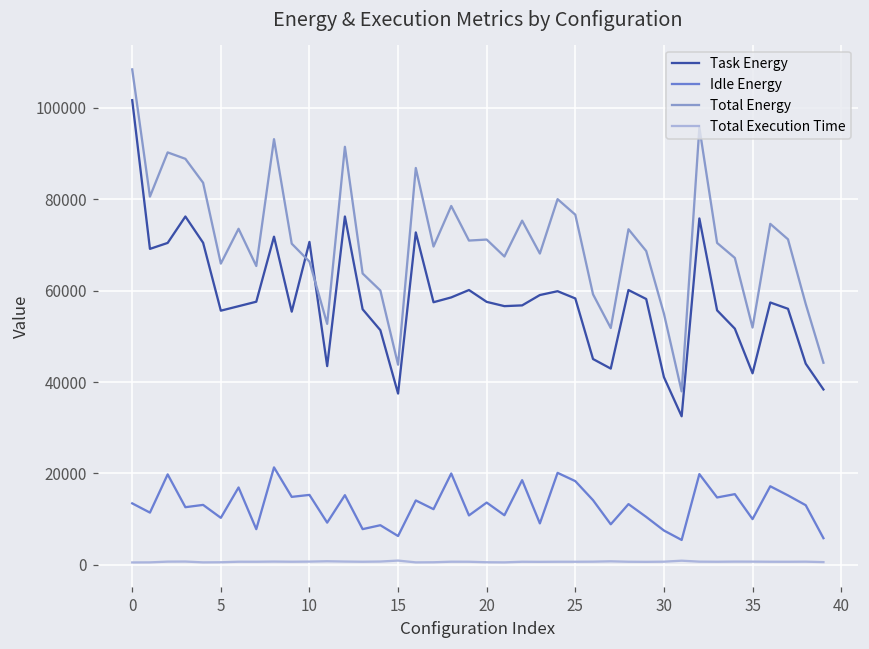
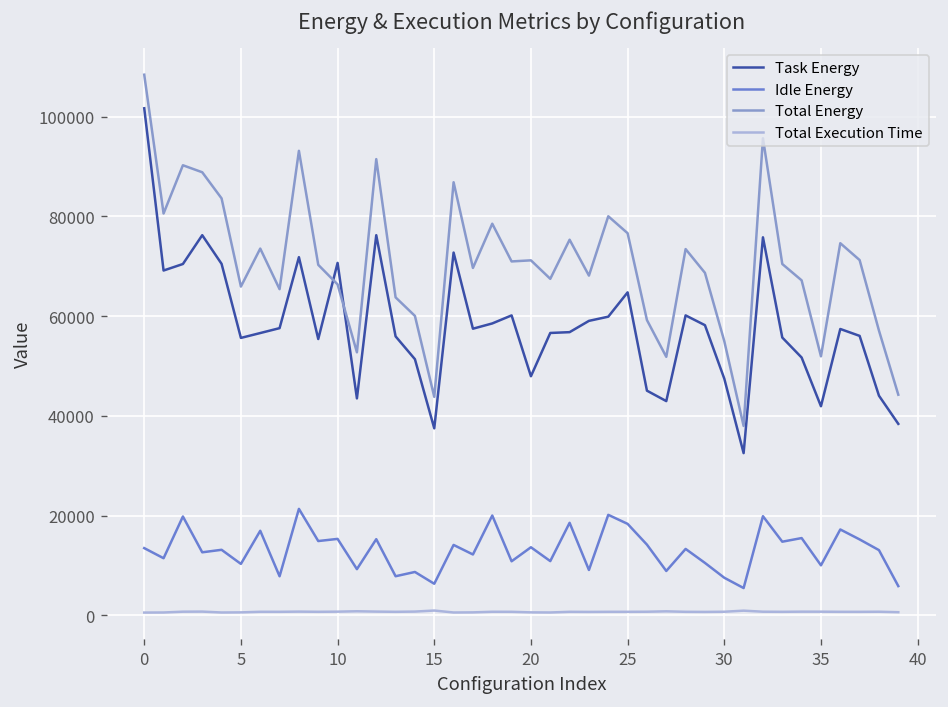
Task Energy, 20: 58000 -> 48000
Task Energy, 25: 58000 -> 65000
Task Energy, 30: 41000 -> 47000
